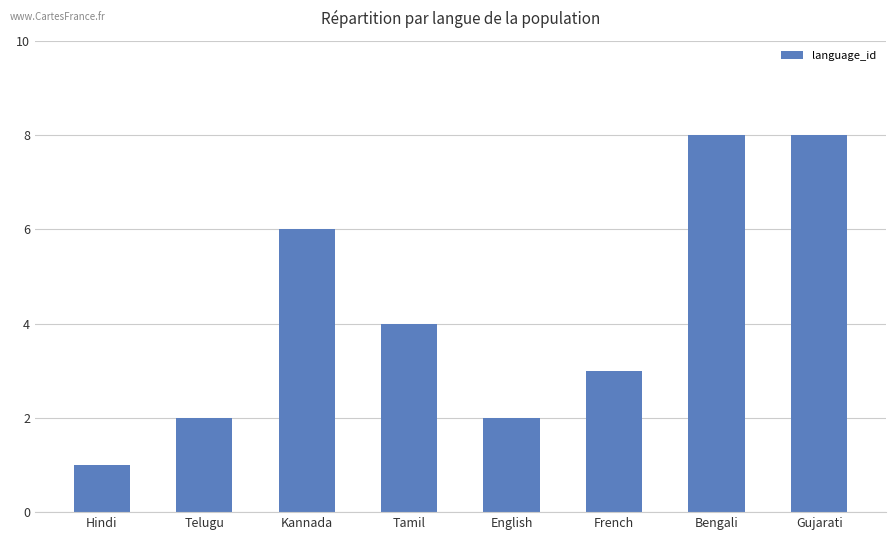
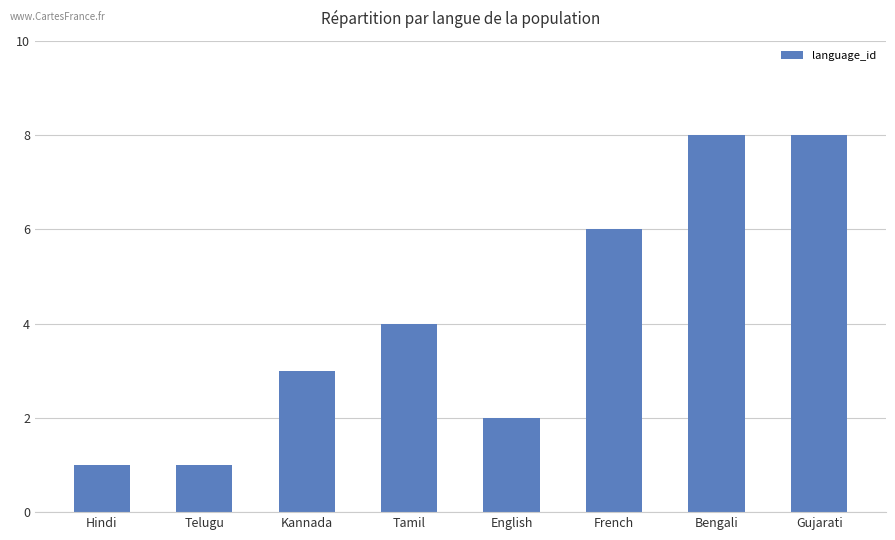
Telugu: 2 -> 1
Kannada: 6 -> 3
French: 3 -> 6
